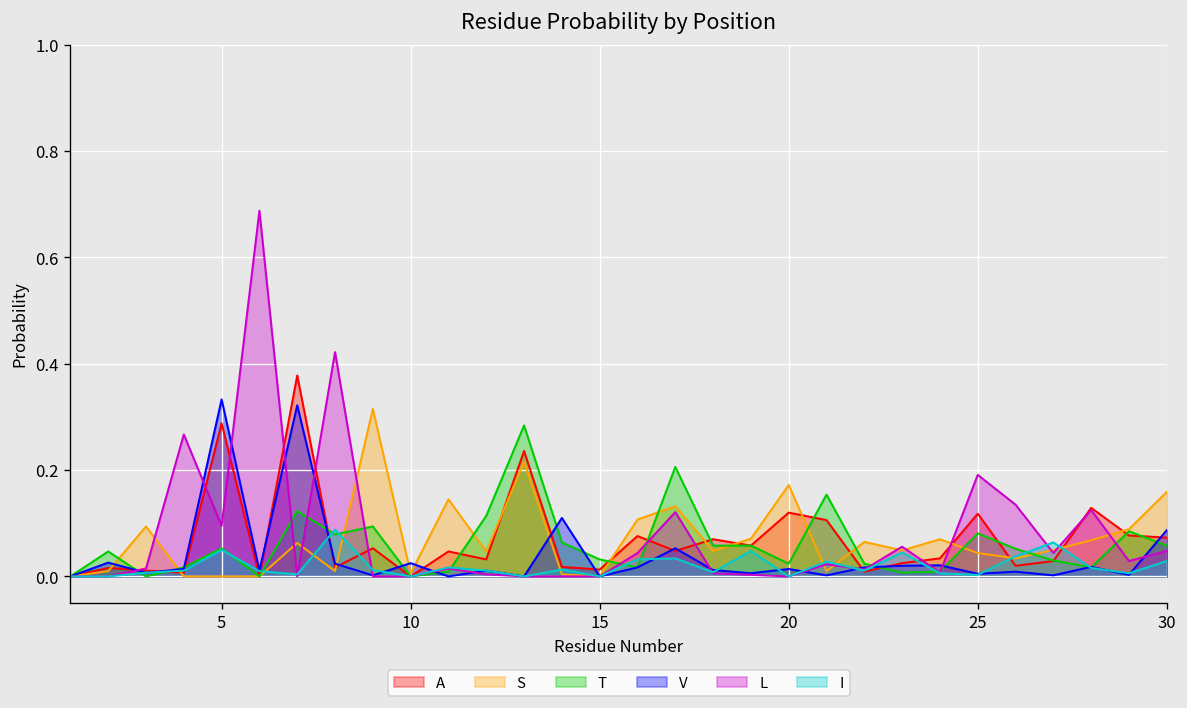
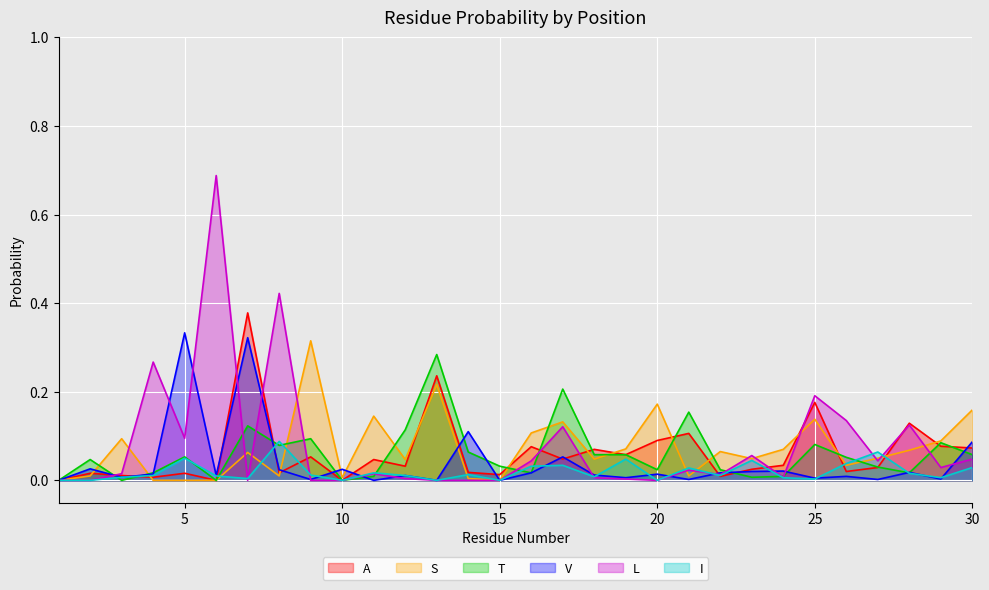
A, 5: 0.29 -> 0.02
A, 20: 0.12 -> 0.09
A, 25: 0.12 -> 0.18
S, 25: 0.04 -> 0.14
